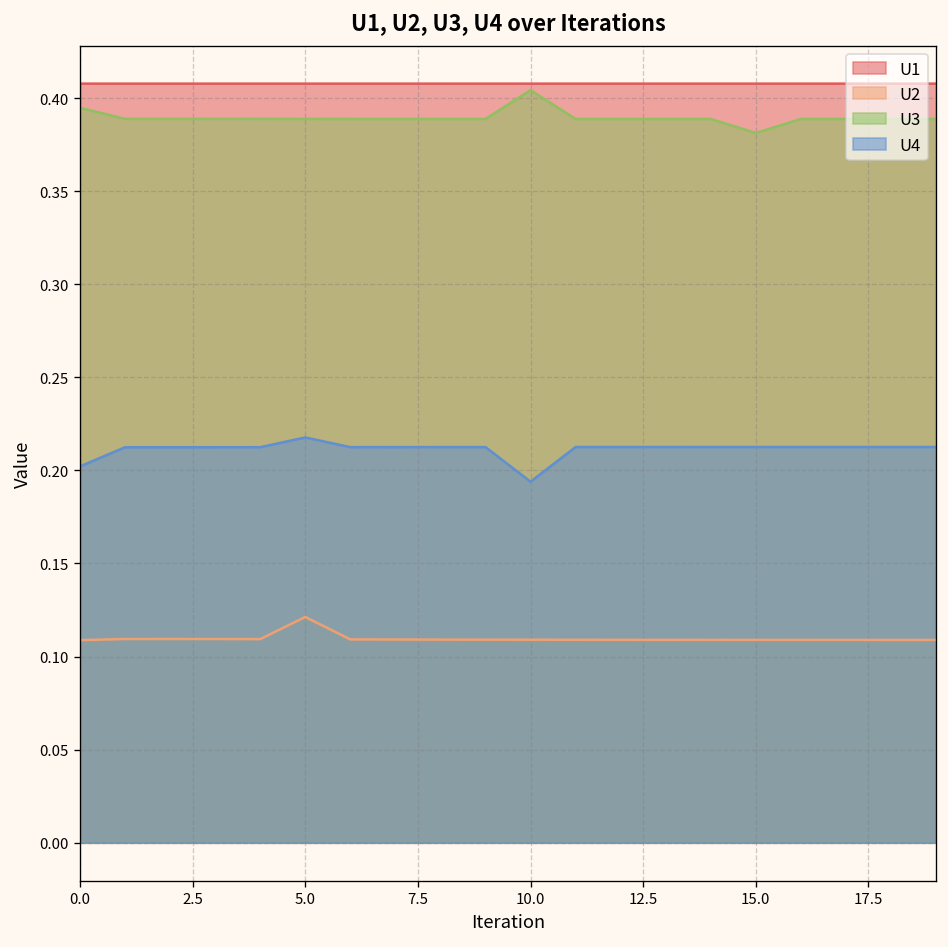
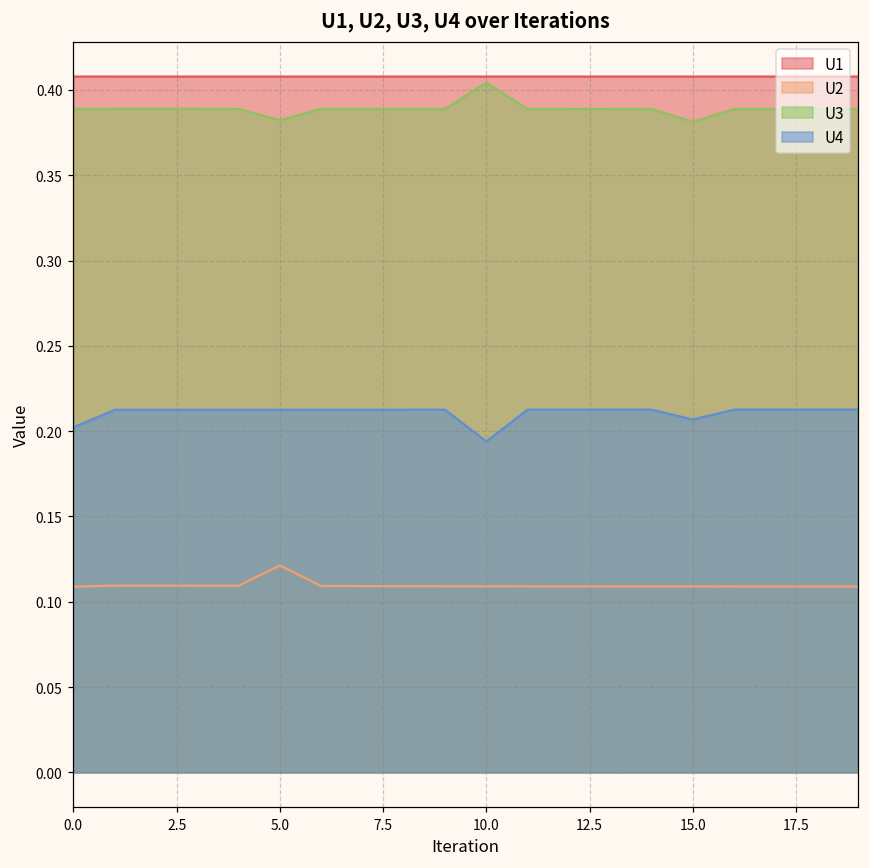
U3, 0.0: 0.395 -> 0.389
U3, 5.0: 0.389 -> 0.382
U4, 5.0: 0.218 -> 0.213
U4, 15.0: 0.213 -> 0.207
